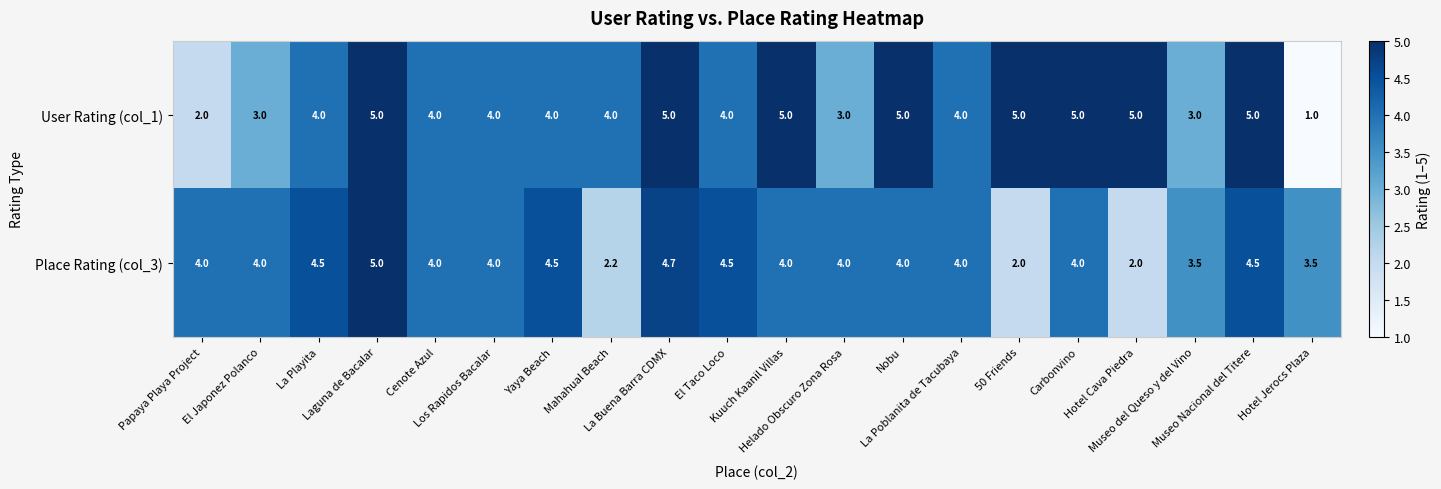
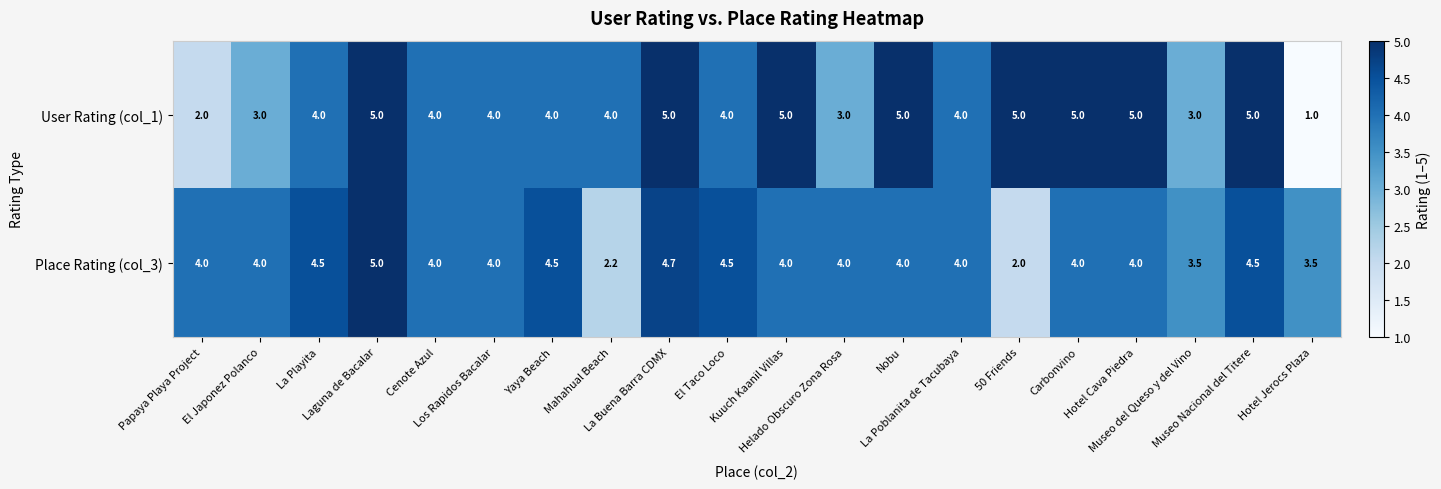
Place Rating (col_3), Hotel Cava Piedra: 2.0 -> 4.0
